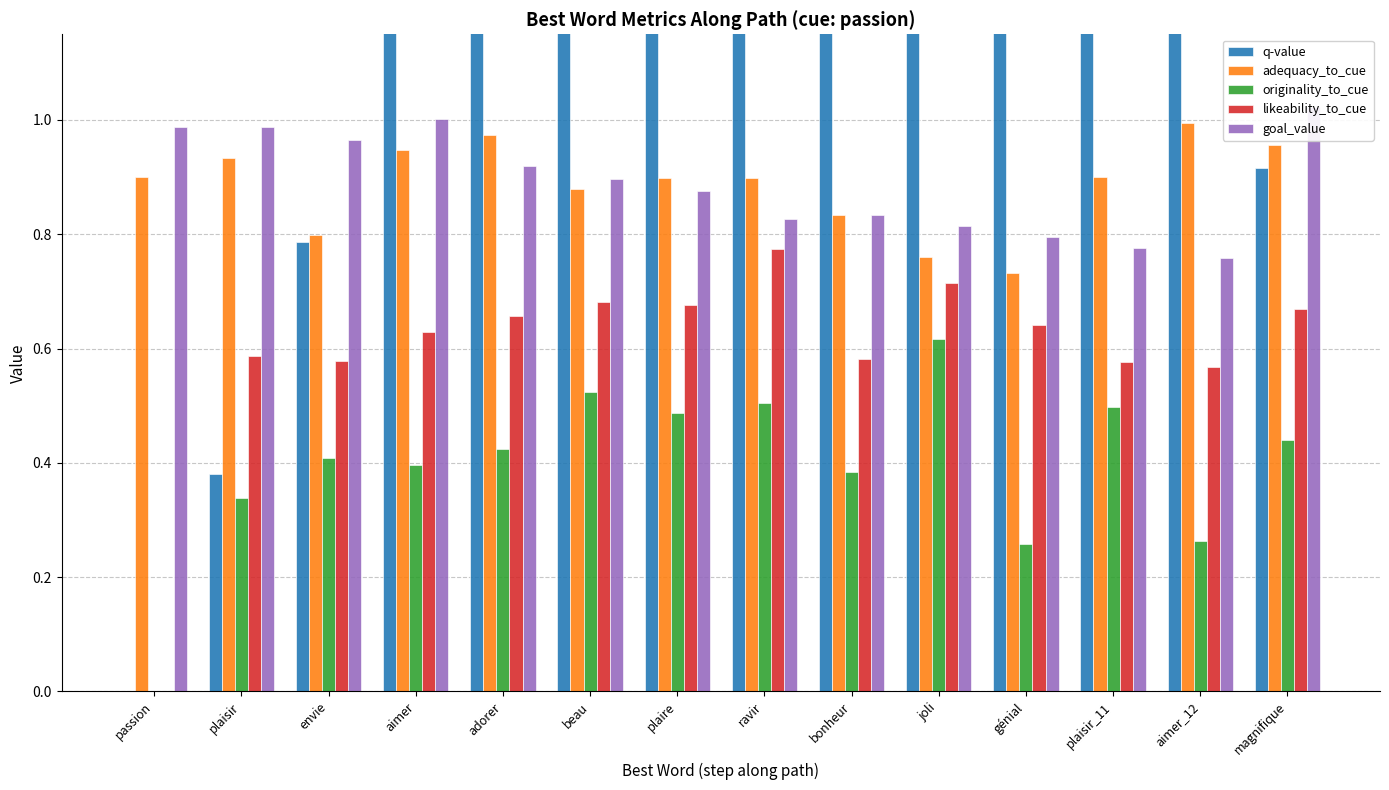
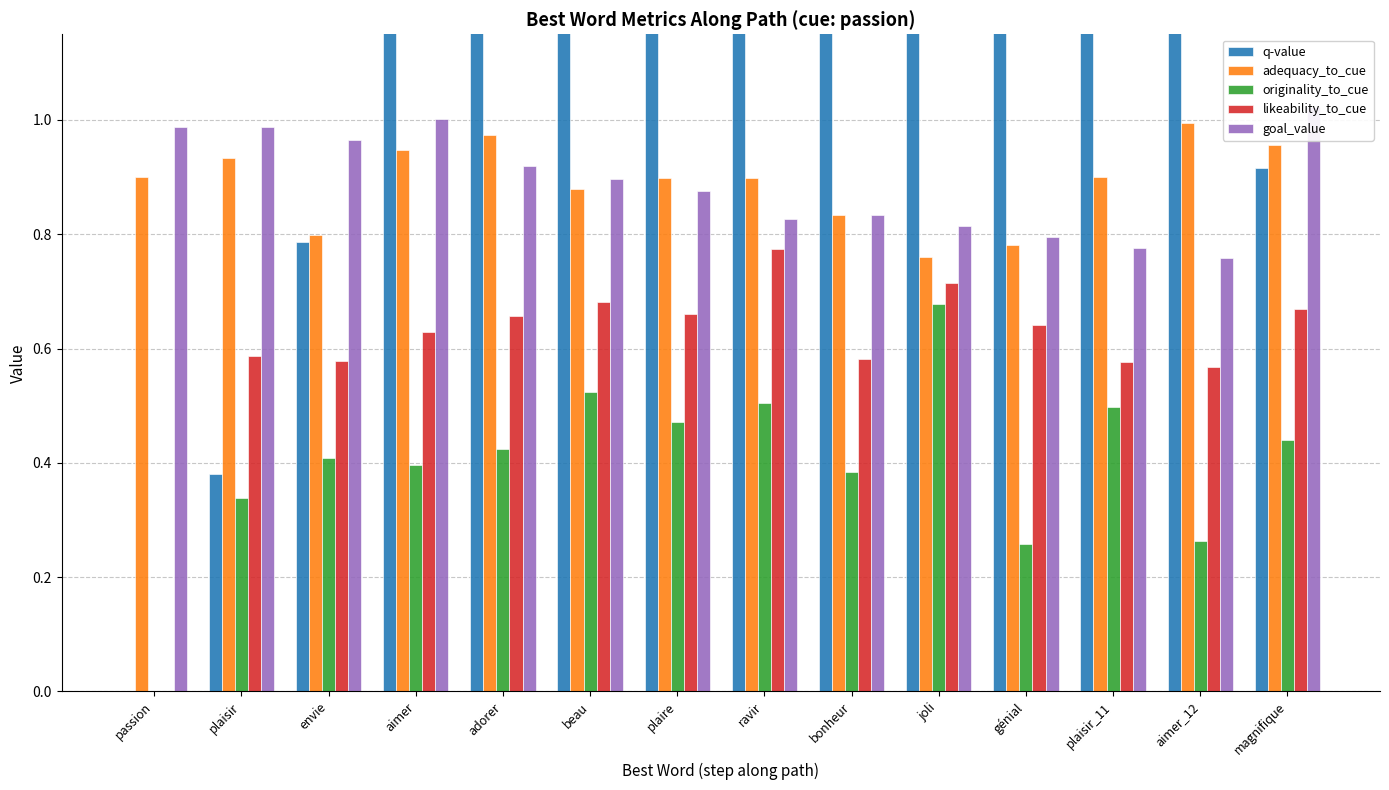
originality_to_cue, plaire: 0.49 -> 0.47
likeability_to_cue, plaire: 0.68 -> 0.66
originality_to_cue, joli: 0.62 -> 0.68
adequacy_to_cue, génial: 0.73 -> 0.78
